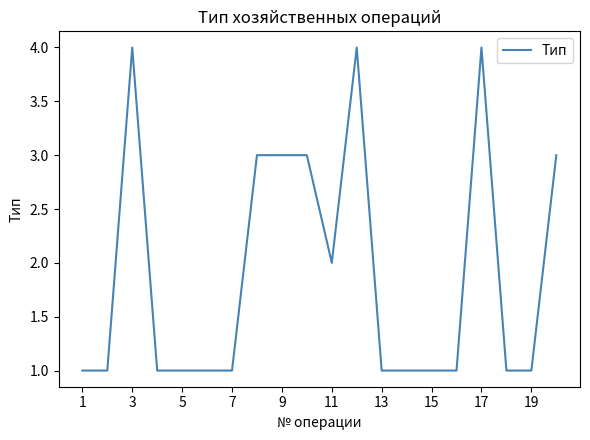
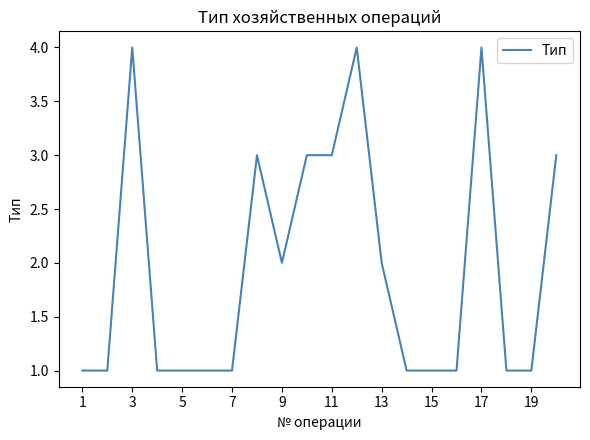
9: 3 -> 2
11: 2 -> 3
13: 1 -> 2
